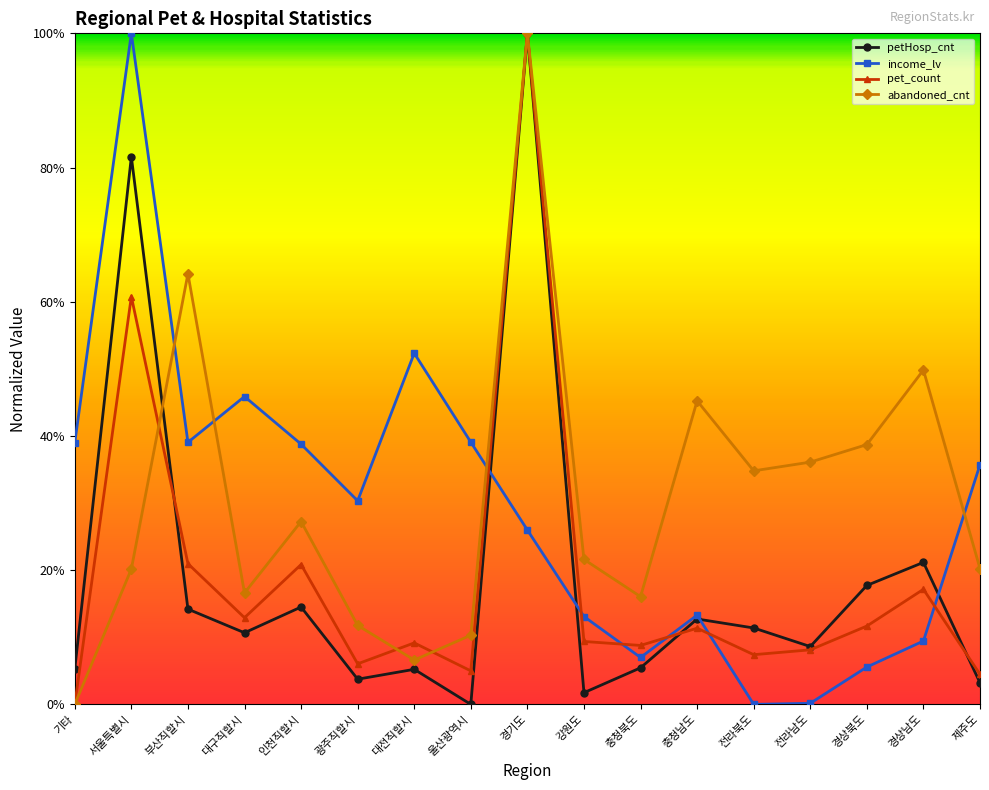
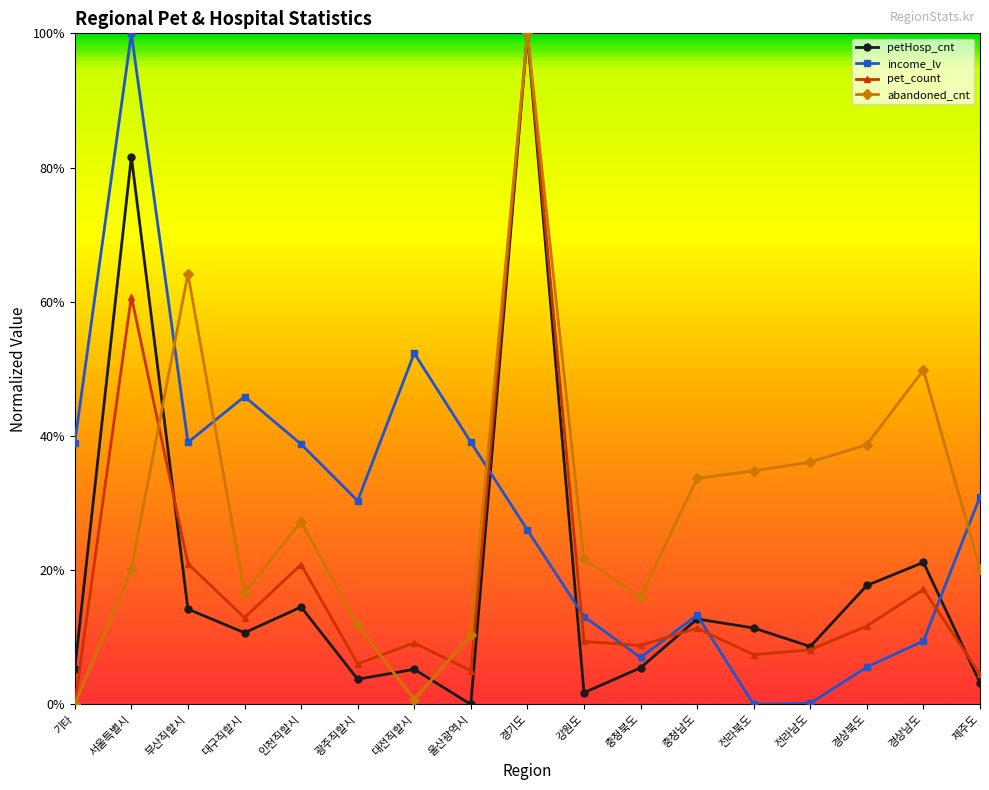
abandoned_cnt, 대전직할시: 7% -> 1%
abandoned_cnt, 충청남도: 45% -> 34%
income_lv, 제주도: 36% -> 31%
